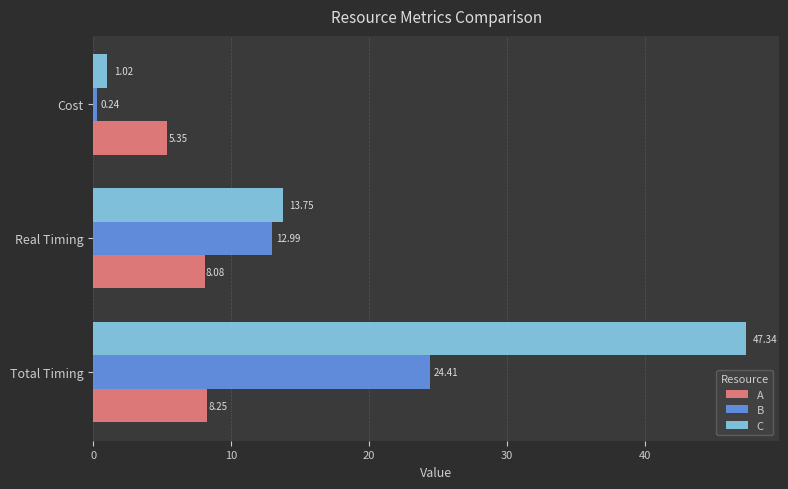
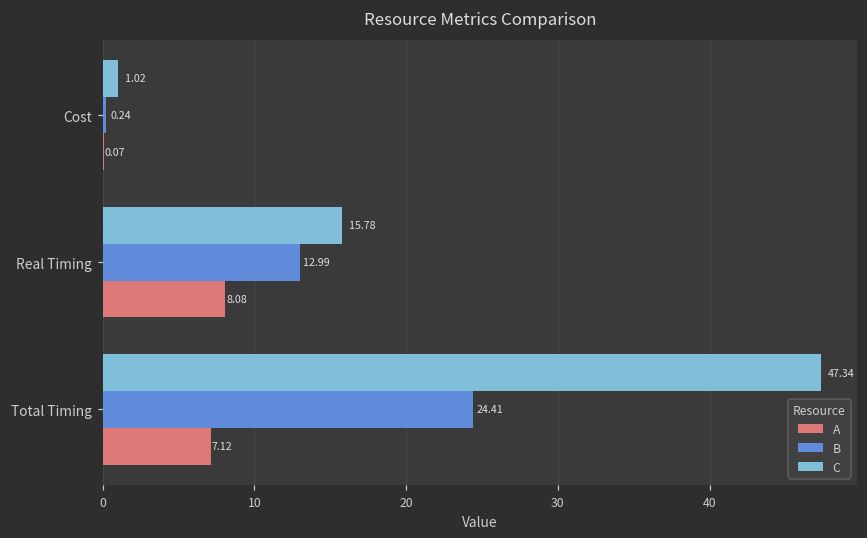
A, Cost: 5.35 -> 0.07
C, Real Timing: 13.75 -> 15.78
A, Total Timing: 8.25 -> 7.12
